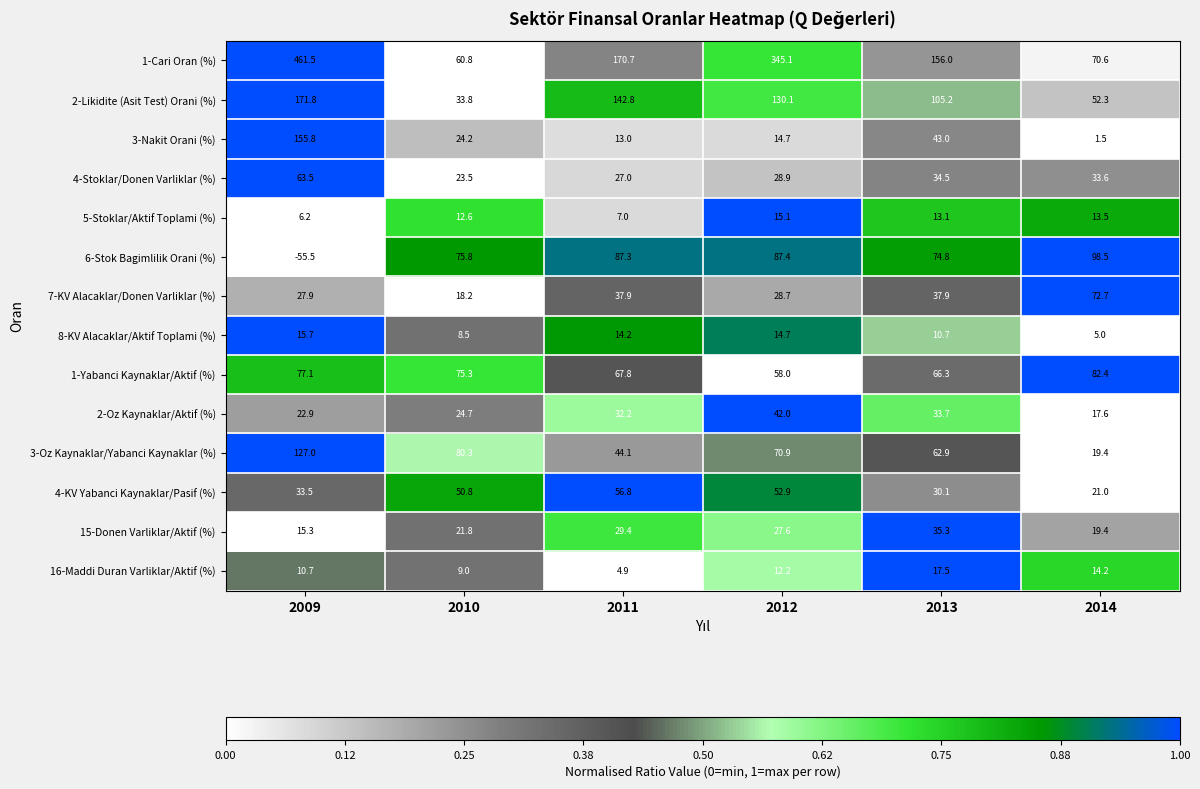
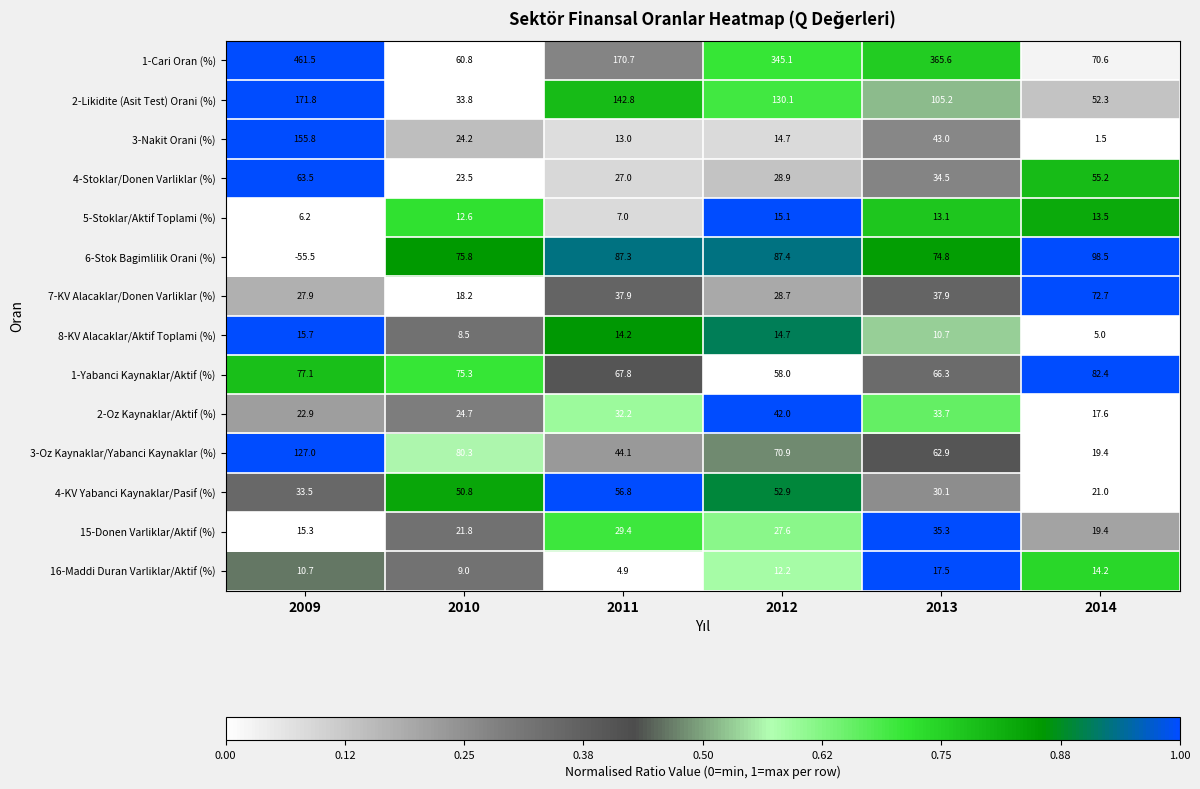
1-Cari Oran (%), 2013: 156.0 -> 365.6
4-Stoklar/Donen Varliklar (%), 2014: 33.6 -> 55.2
